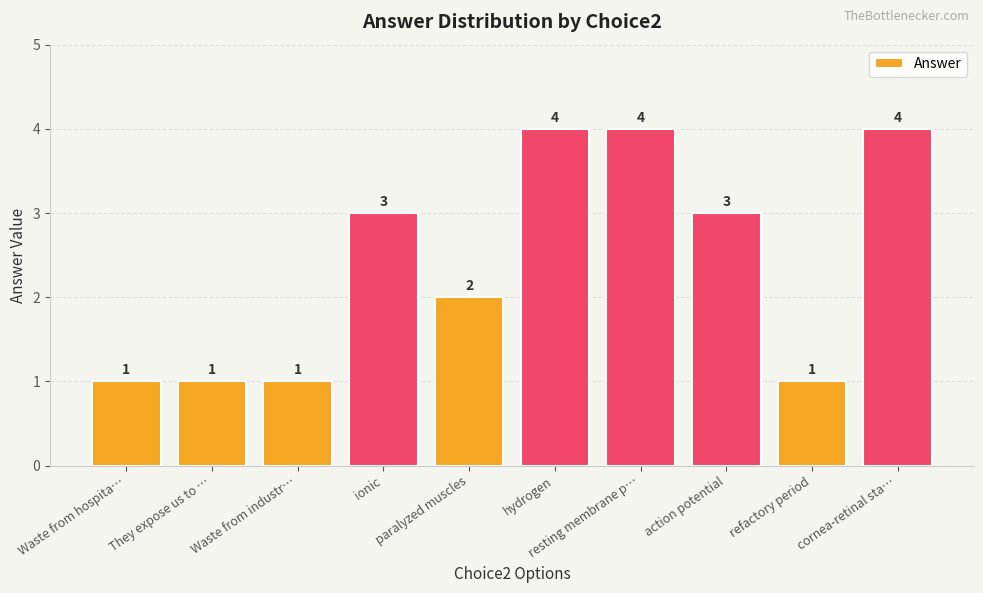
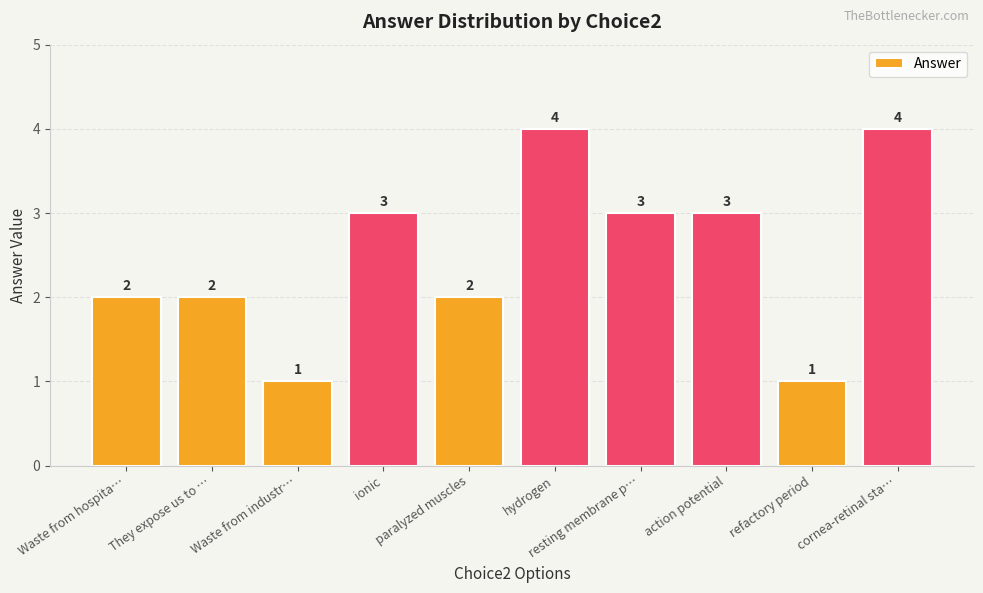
Waste from hospita…: 1 -> 2
They expose us to …: 1 -> 2
resting membrane p…: 4 -> 3
